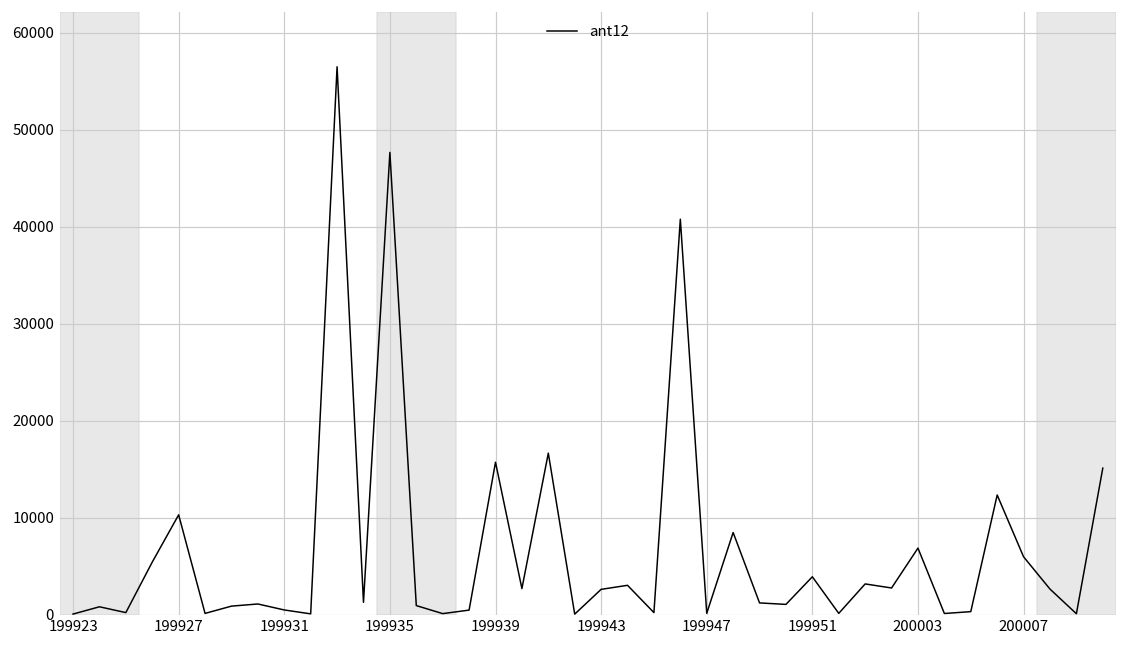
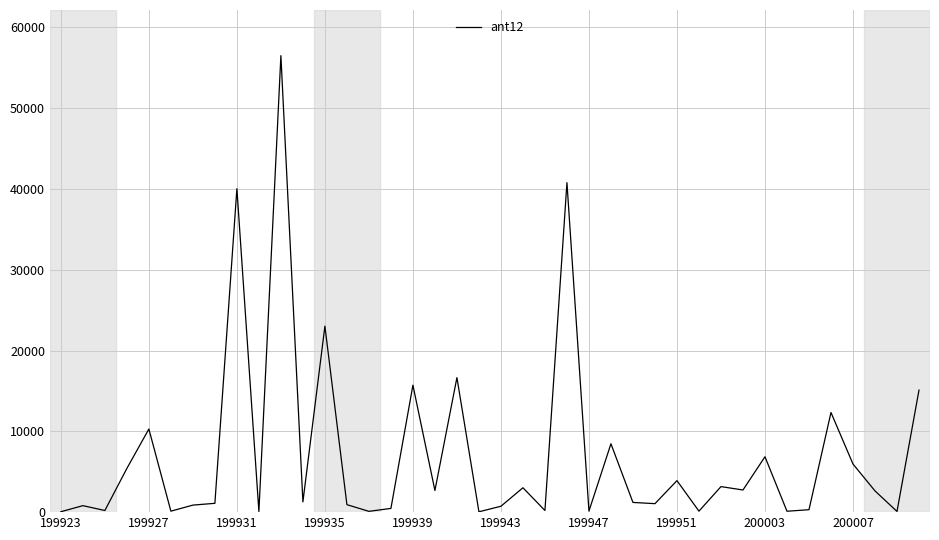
199931: 0 -> 40000
199935: 48000 -> 23000
199943: 3000 -> 1000
